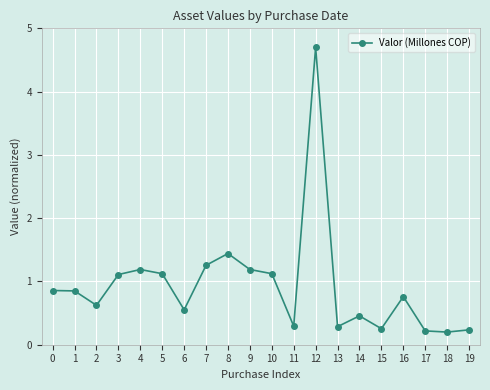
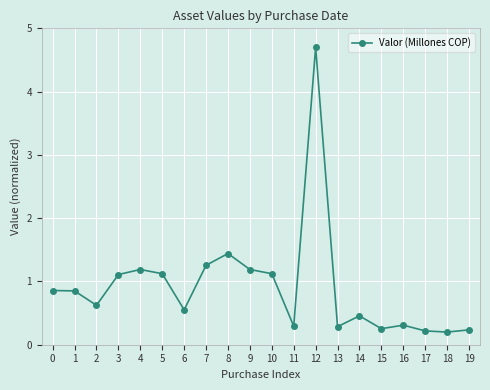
16: 0.8 -> 0.3
